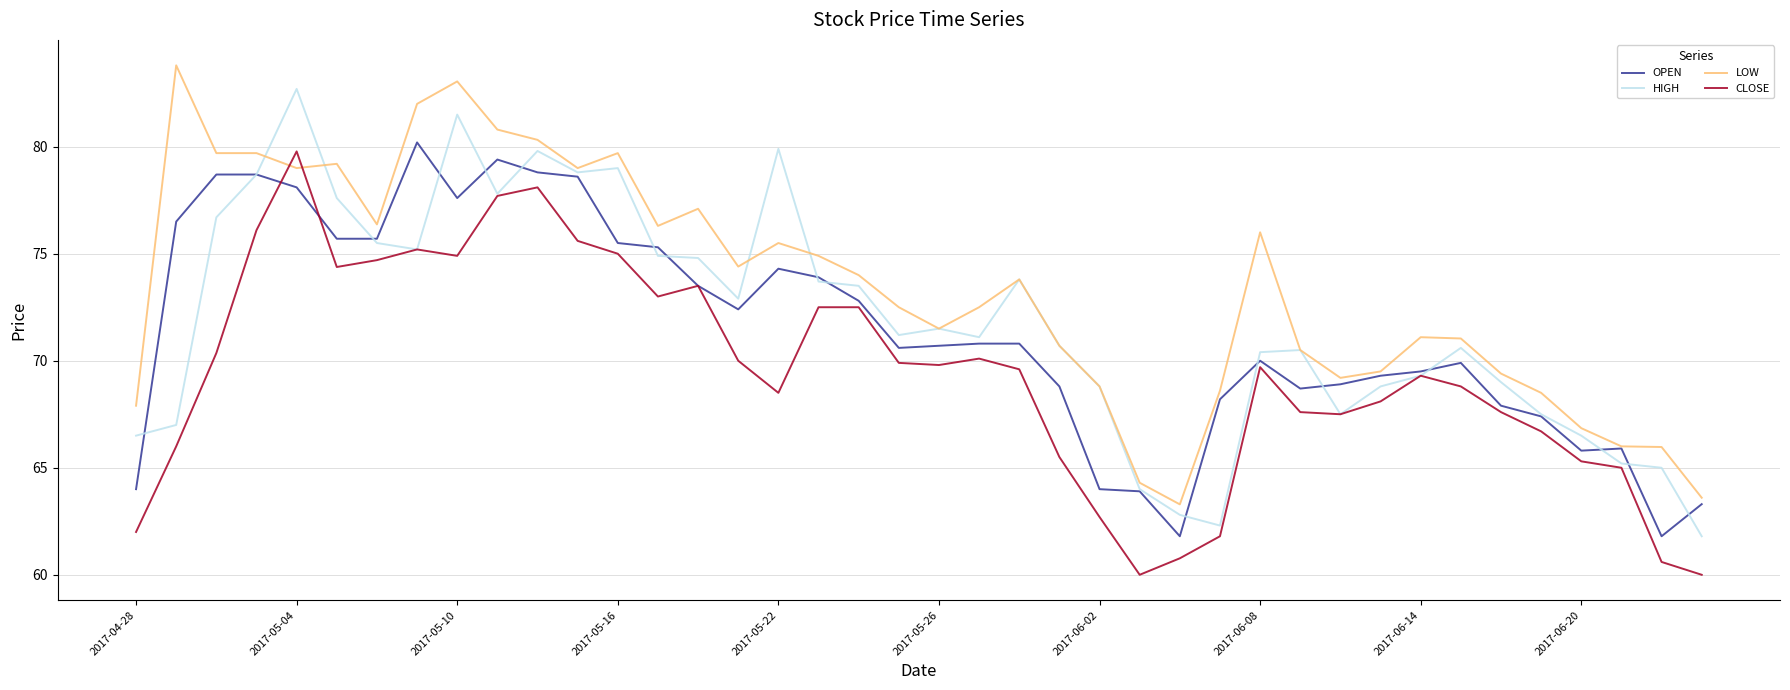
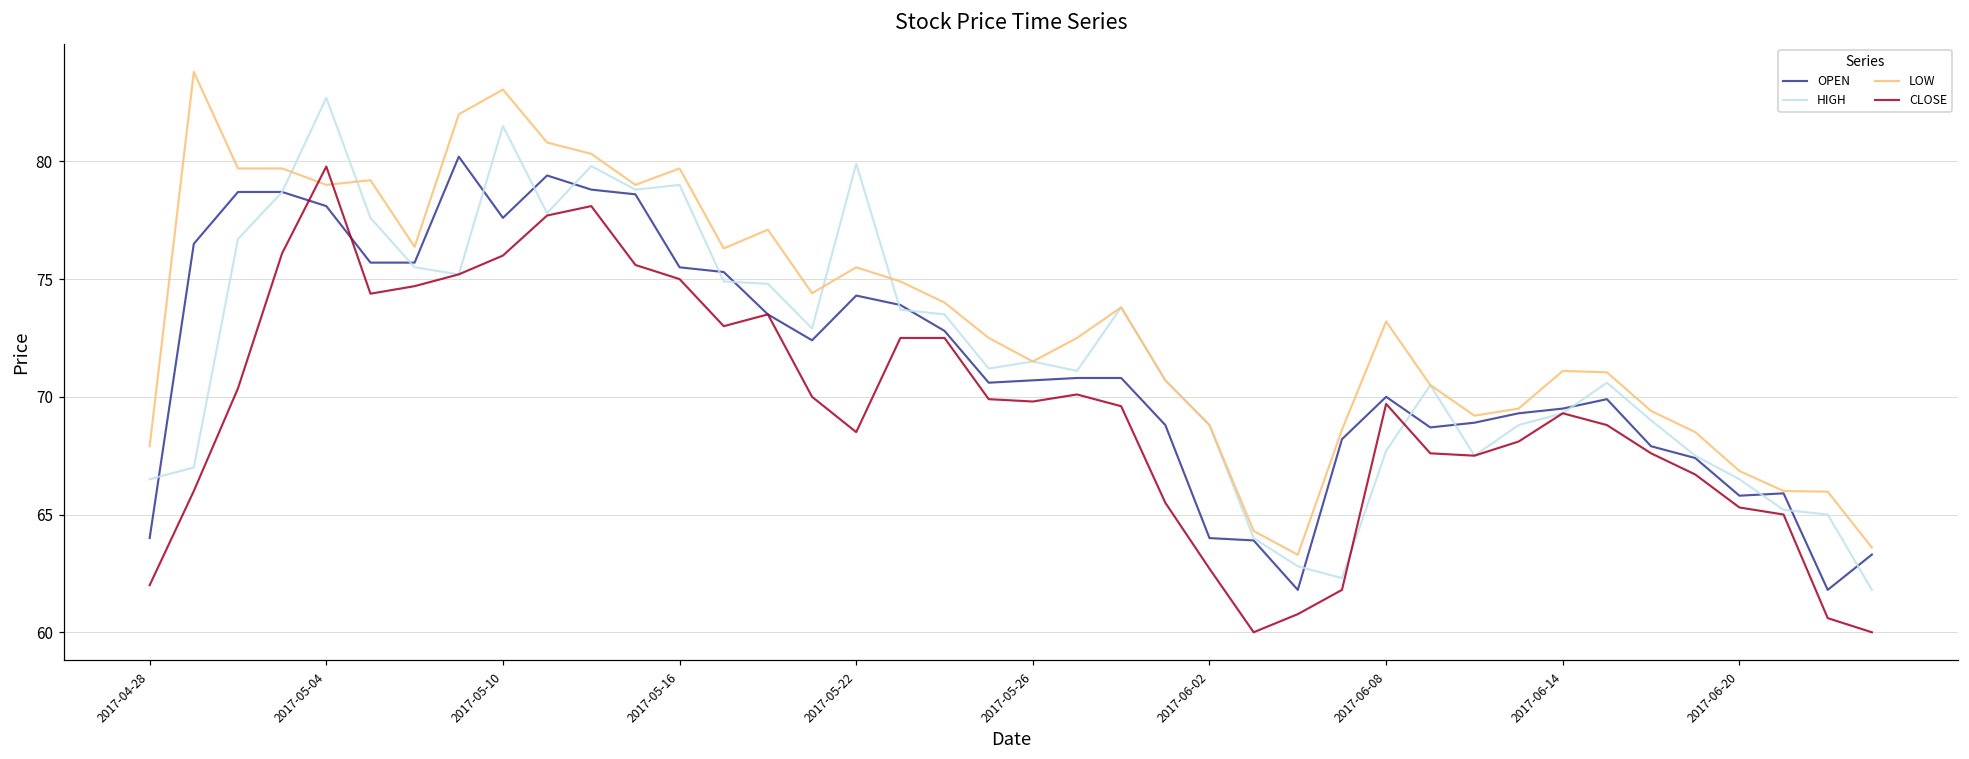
CLOSE, 2017-05-10: 74.9 -> 76.0
HIGH, 2017-06-08: 70.4 -> 67.7
LOW, 2017-06-08: 76.0 -> 73.2
